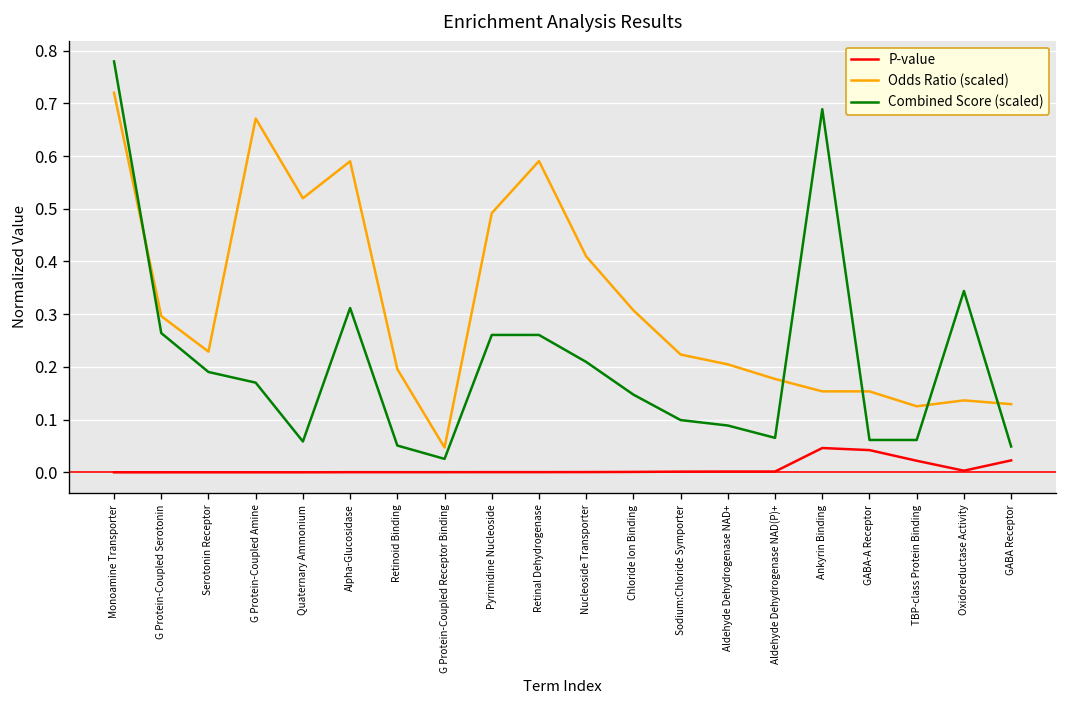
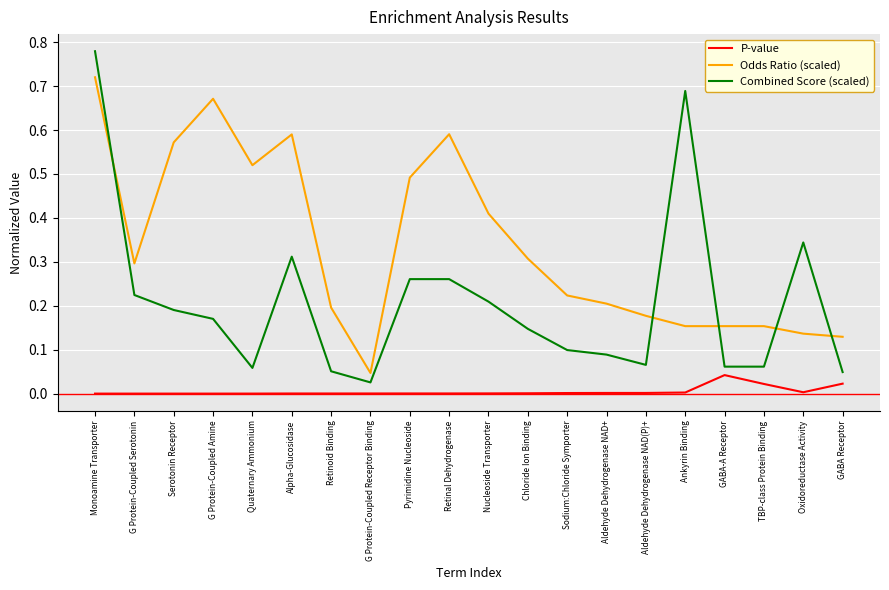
Combined Score (scaled), G Protein-Coupled Serotonin: 0.26 -> 0.22
Odds Ratio (scaled), Serotonin Receptor: 0.23 -> 0.57
P-value, Ankyrin Binding: 0.05 -> 0.00
Odds Ratio (scaled), TBP-class Protein Binding: 0.13 -> 0.15
